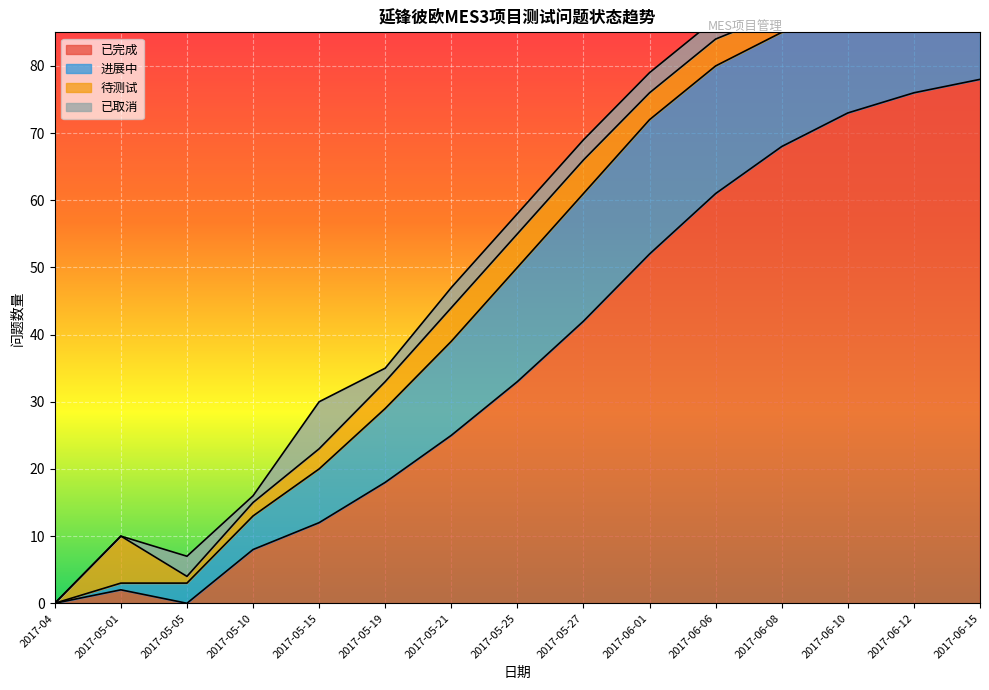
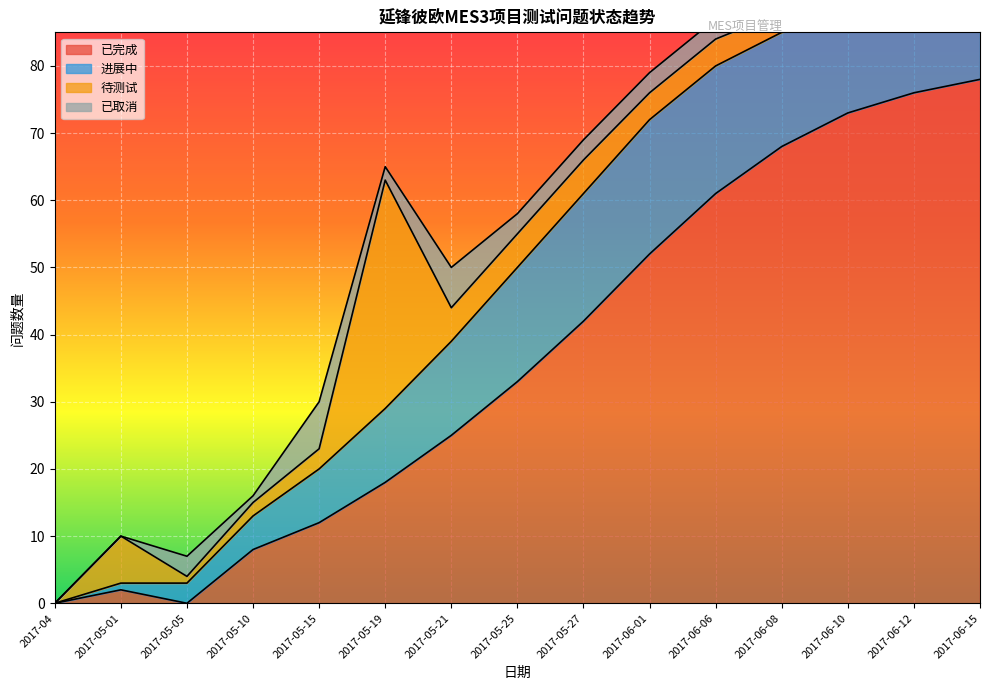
待测试, 2017-05-19: 4 -> 34
已取消, 2017-05-21: 3 -> 6
